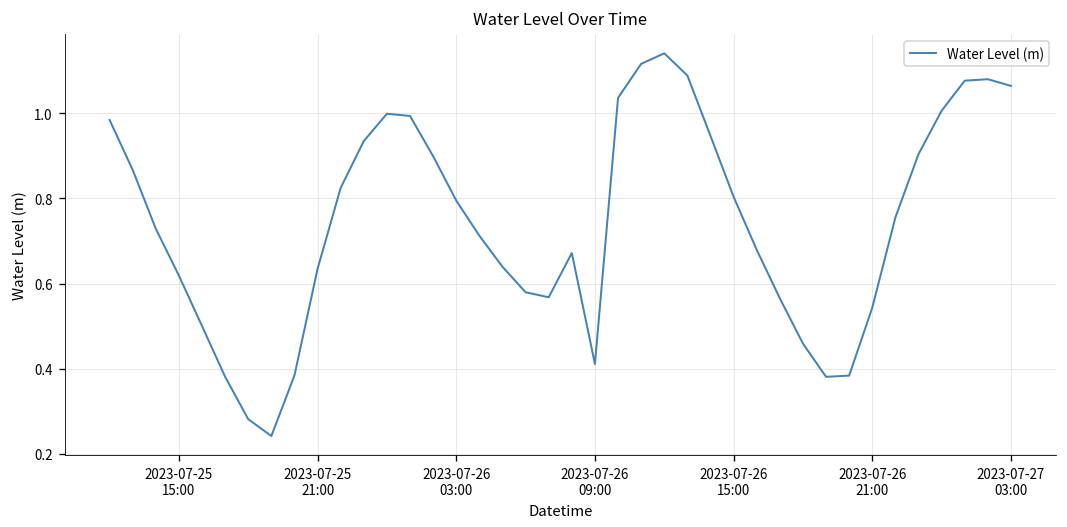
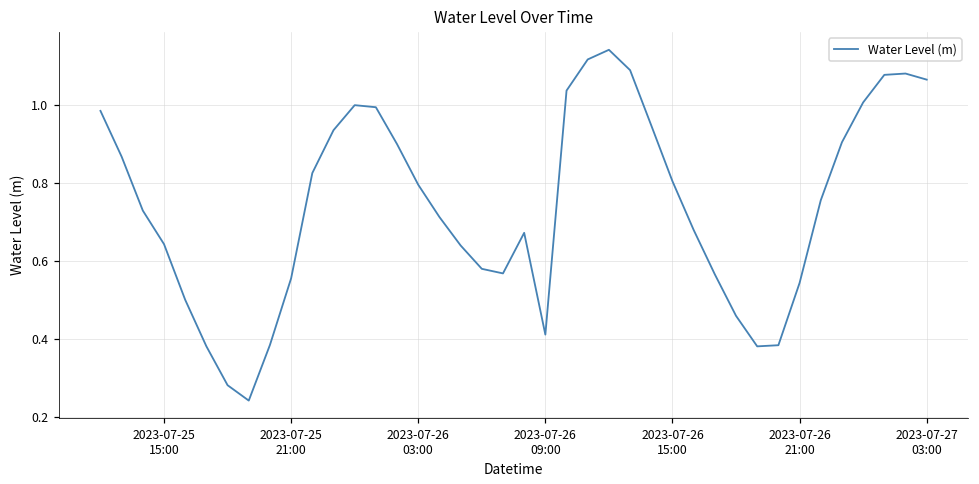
2023-07-25 15:00: 0.62 -> 0.64
2023-07-25 21:00: 0.63 -> 0.56
